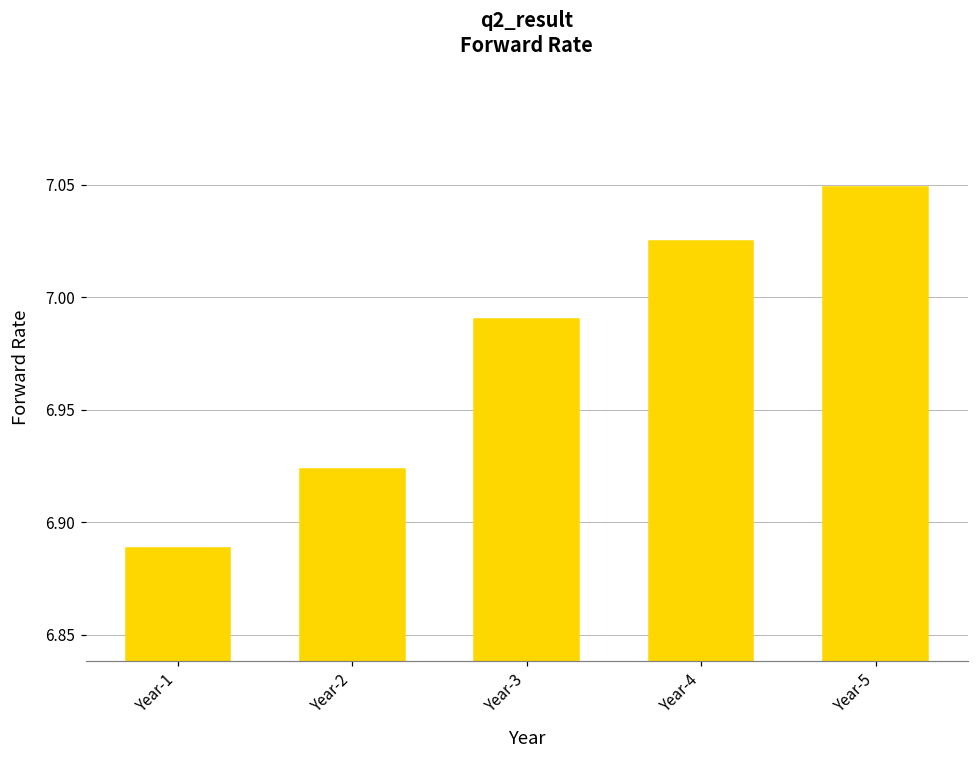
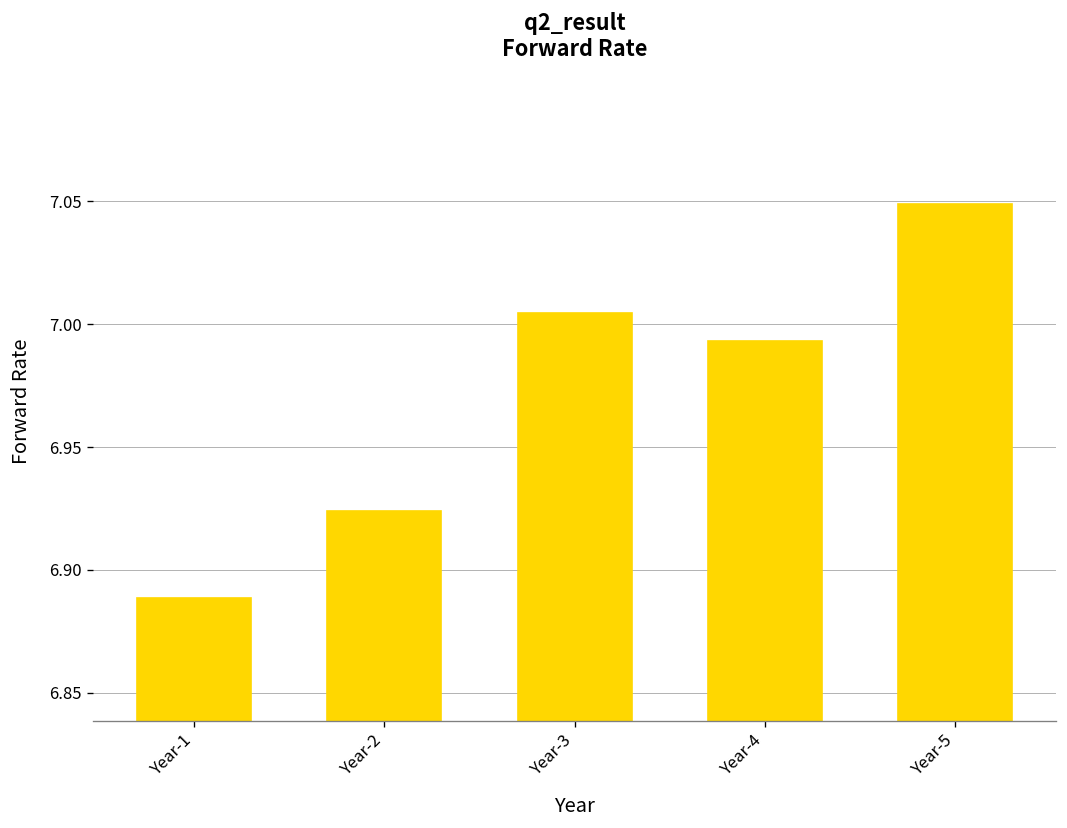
Year-3: 6.990 -> 7.005
Year-4: 7.025 -> 6.993
